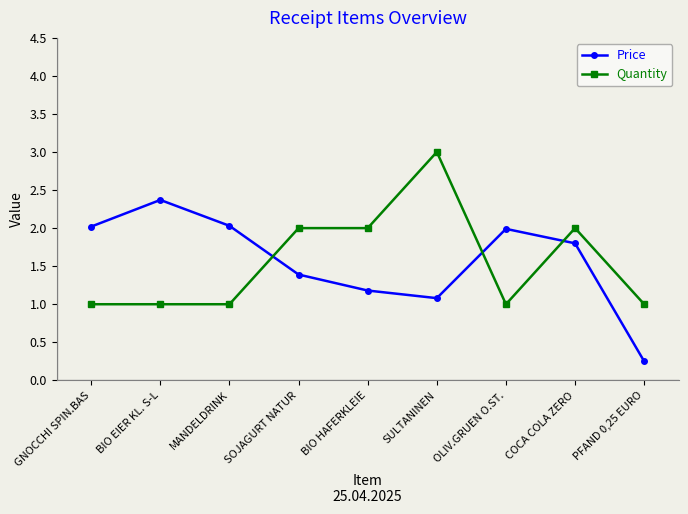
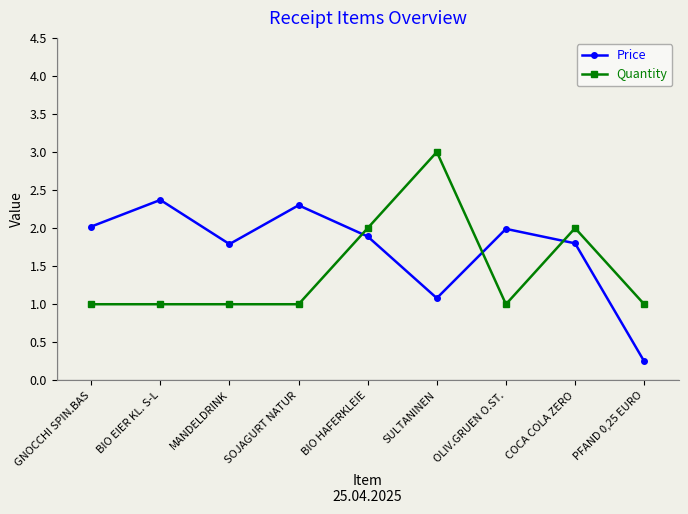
Price, MANDELDRINK: 2.0 -> 1.8
Price, SOJAGURT NATUR: 1.4 -> 2.3
Quantity, SOJAGURT NATUR: 2 -> 1
Price, BIO HAFERKLEIE: 1.2 -> 1.9
